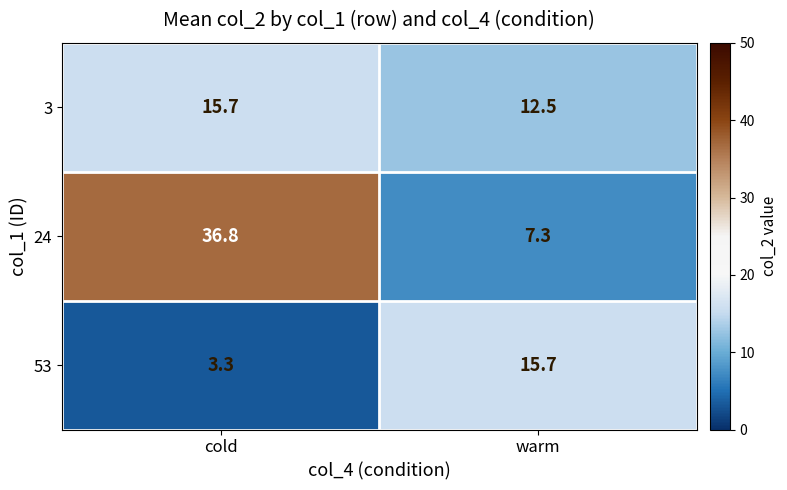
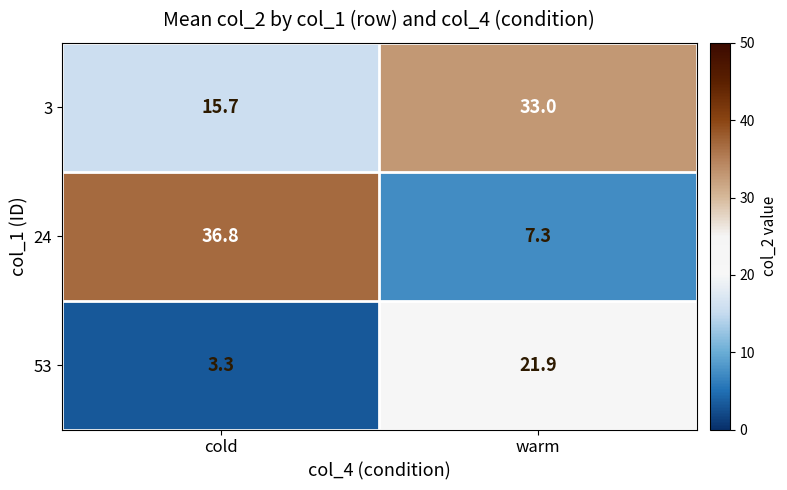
3, warm: 12.5 -> 33.0
53, warm: 15.7 -> 21.9
